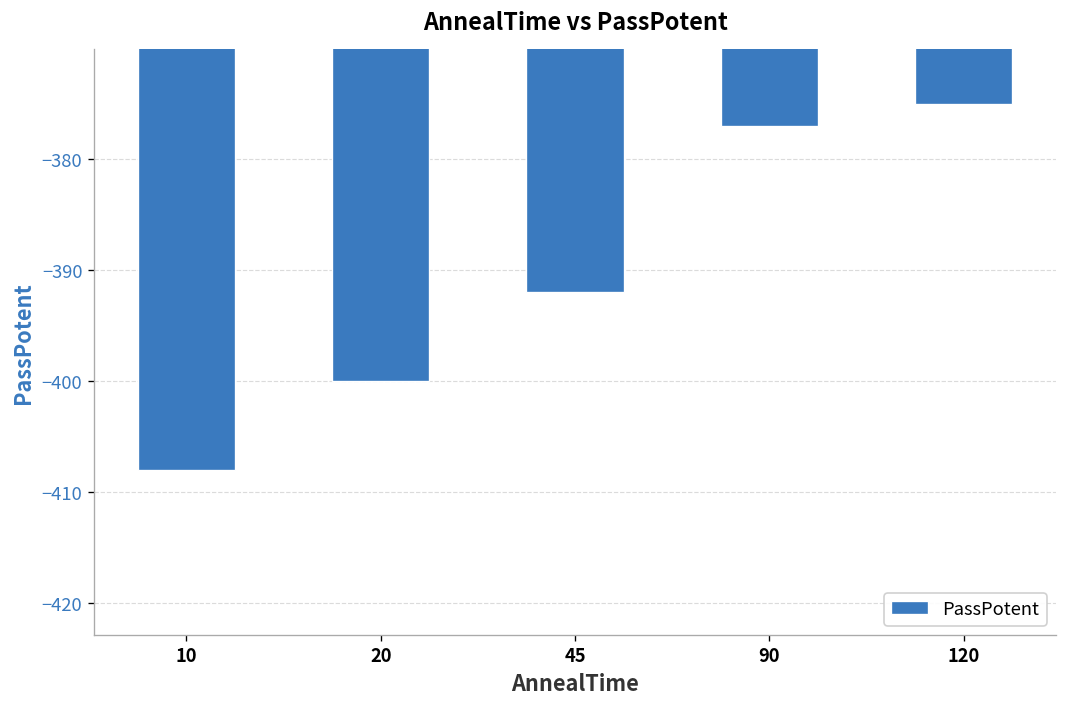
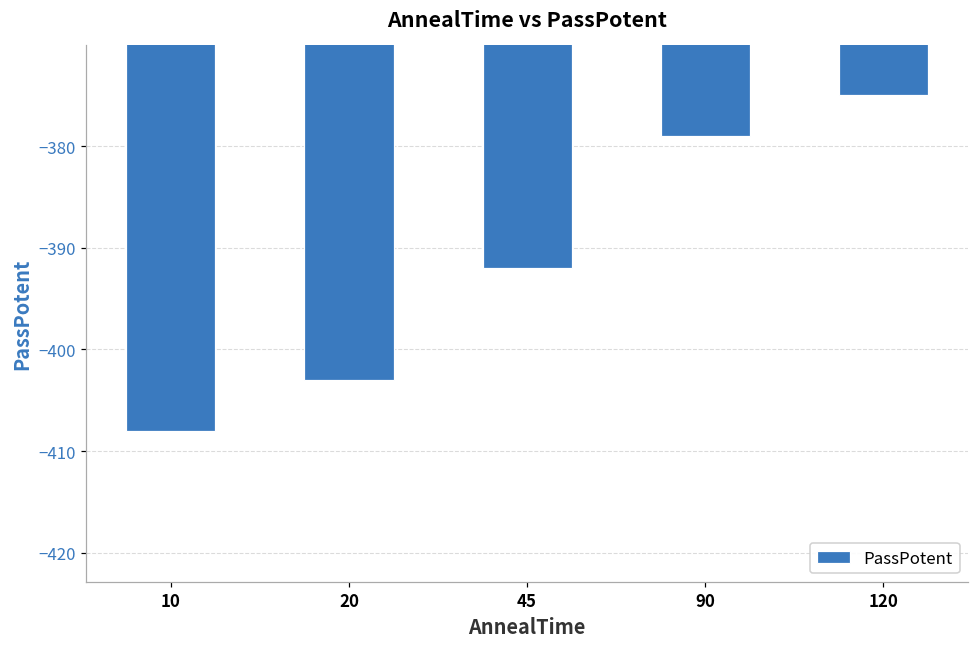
20: -400 -> -403
90: -377 -> -379
